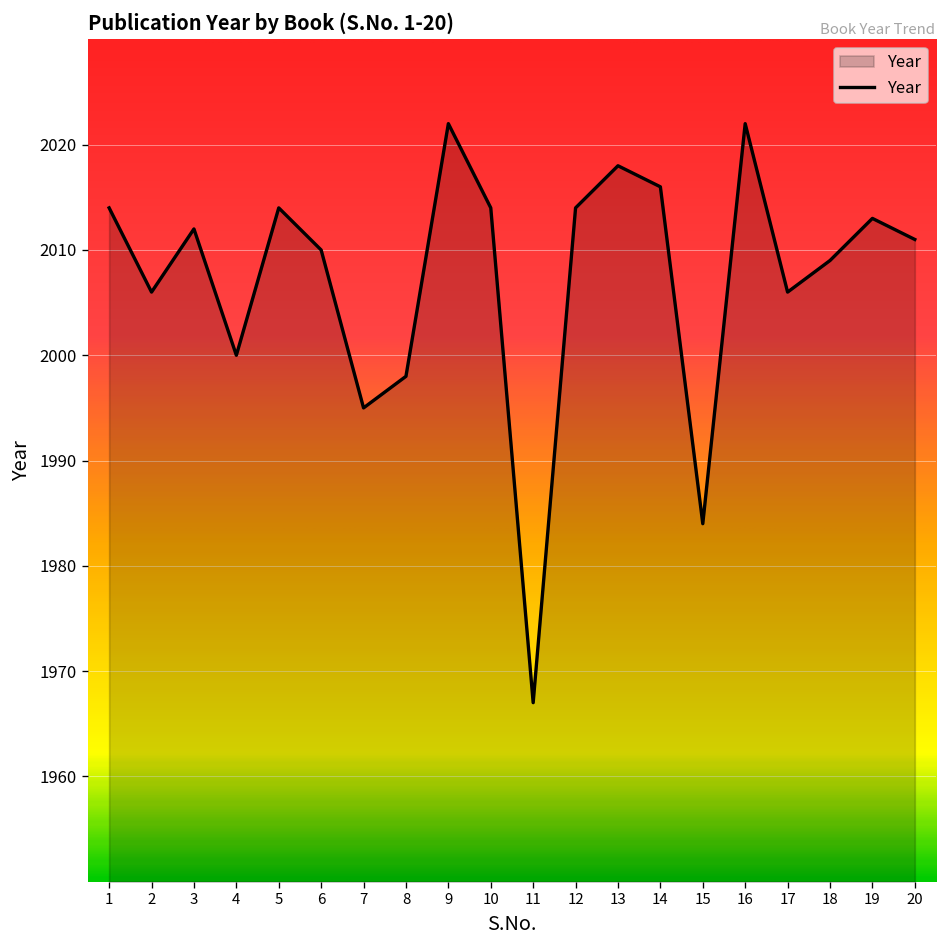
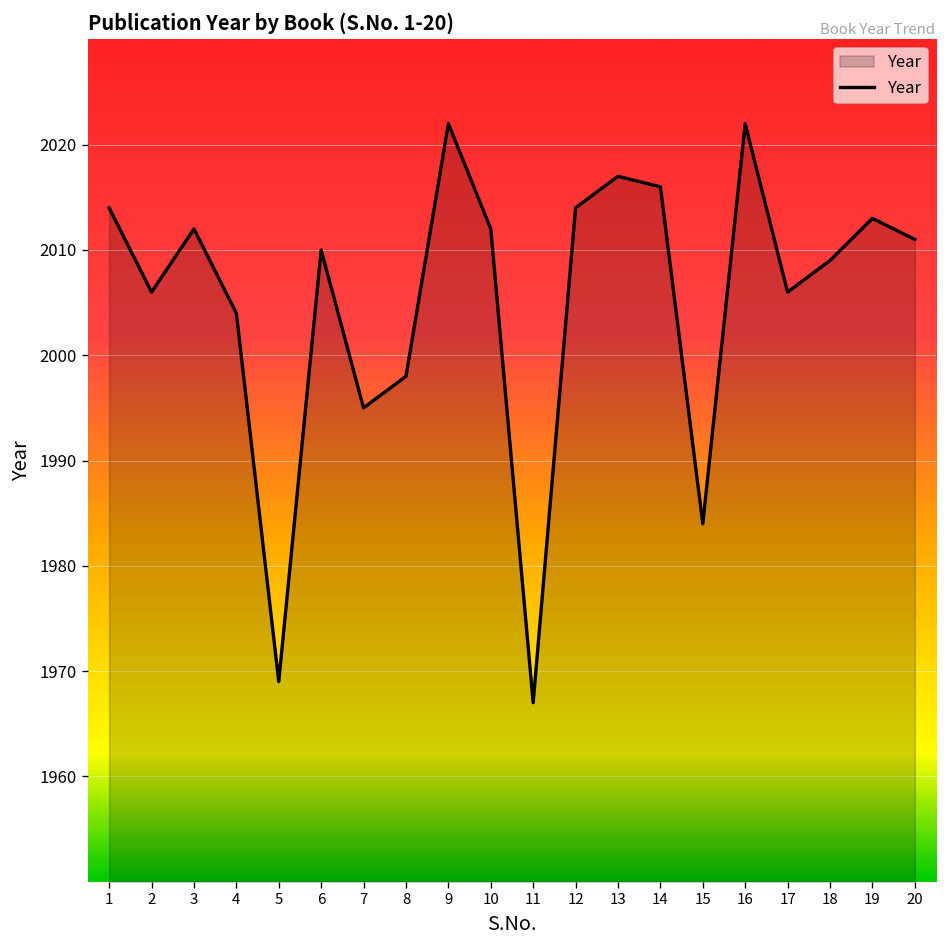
4: 2000 -> 2004
5: 2014 -> 1969
10: 2014 -> 2012
13: 2018 -> 2017
